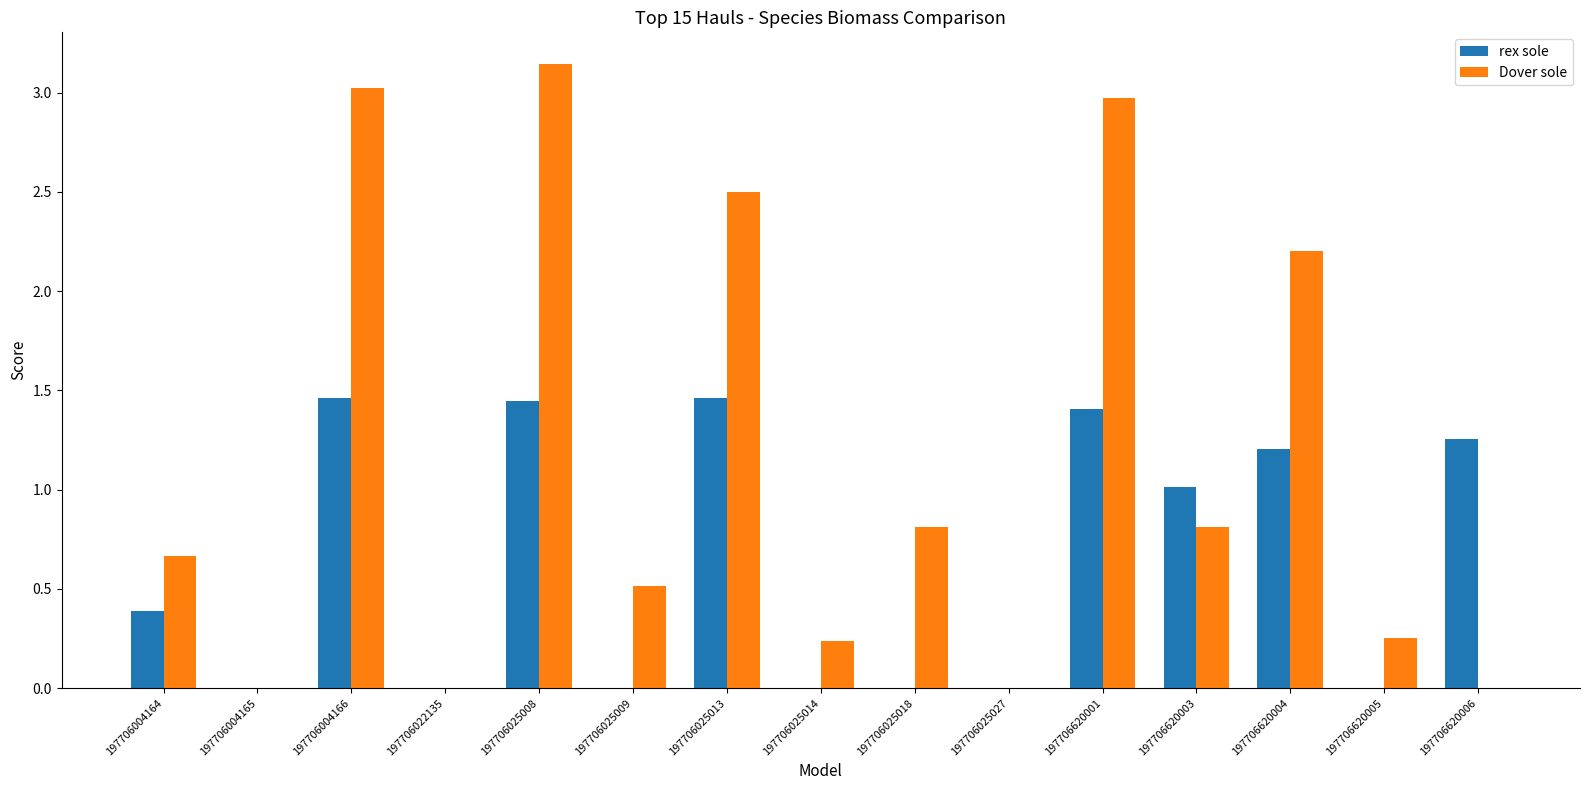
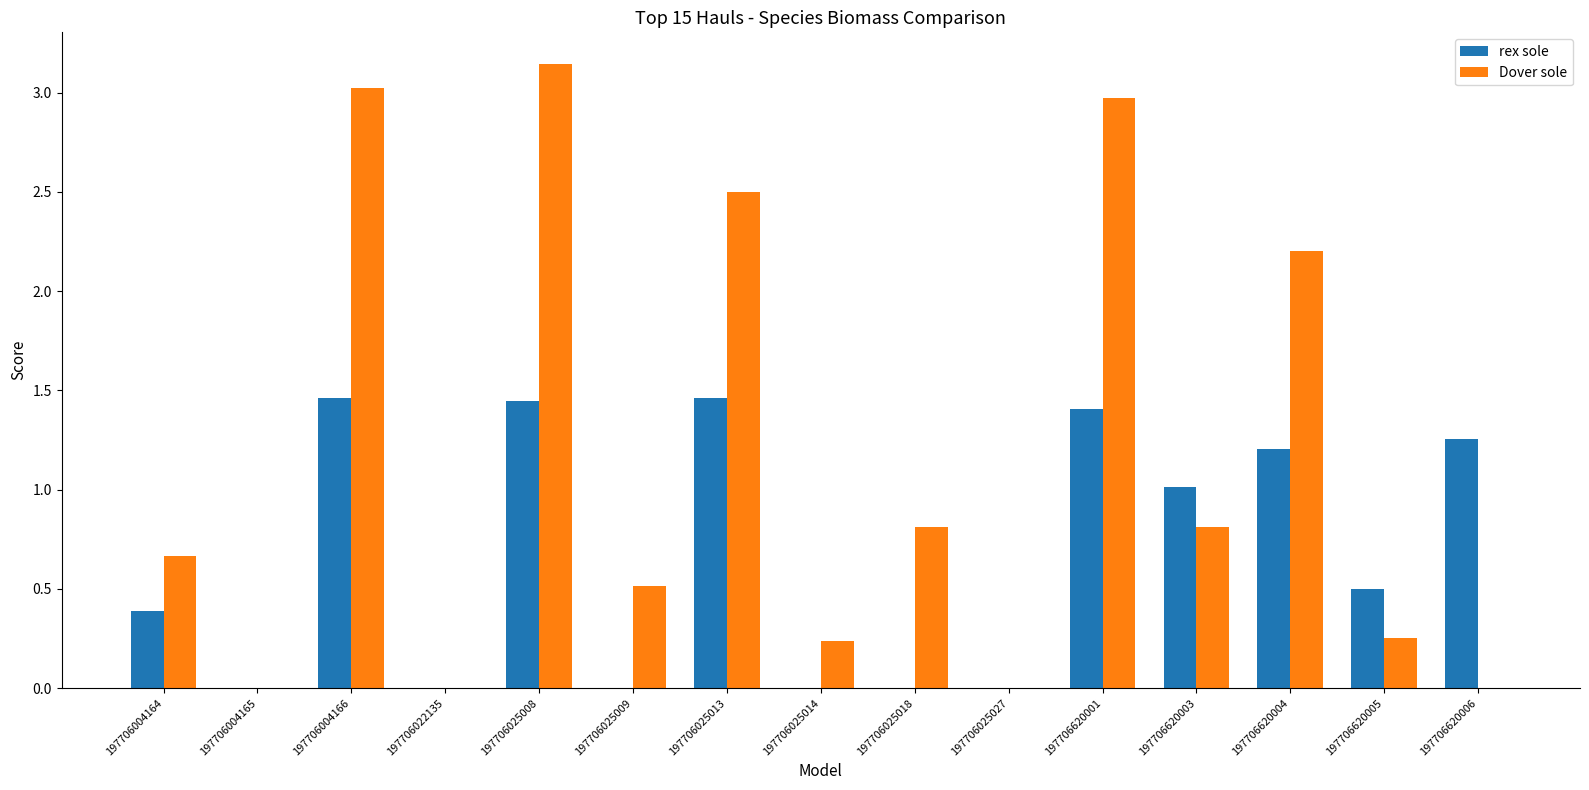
rex sole, 197706620005: 0.0 -> 0.5
